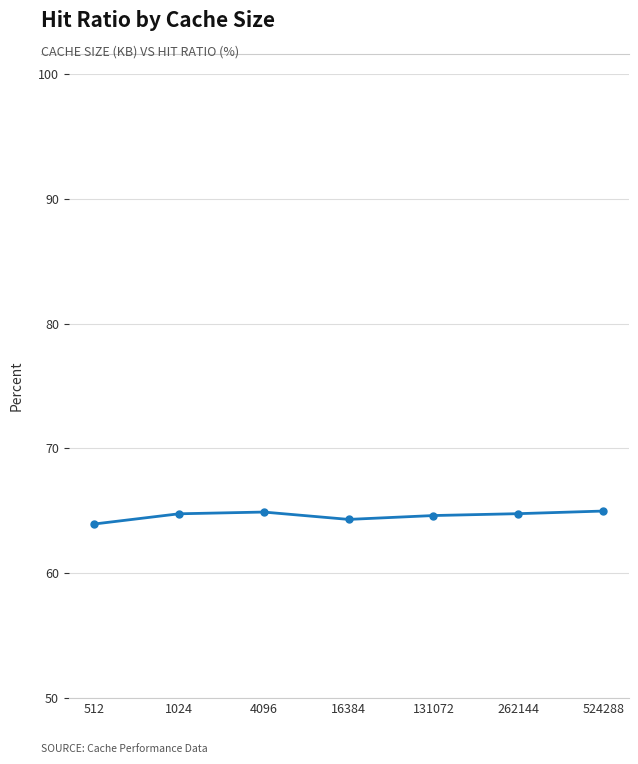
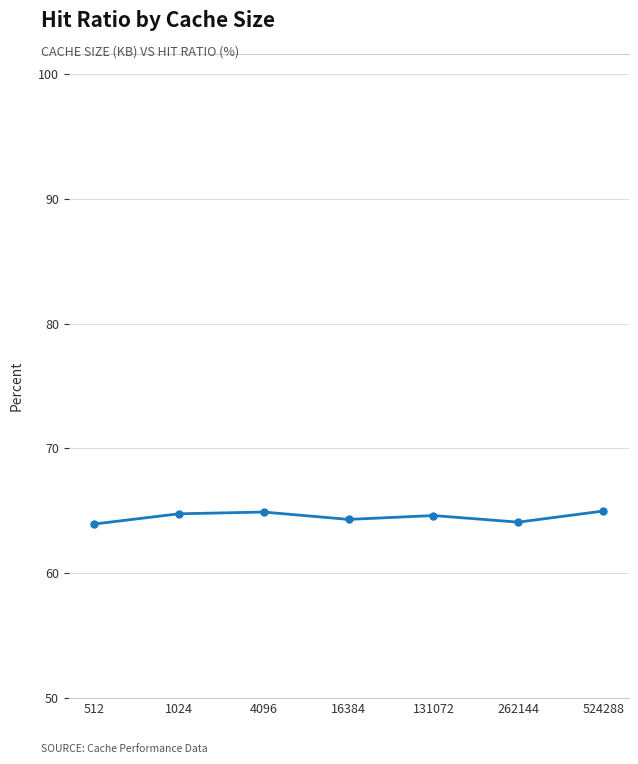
262144: 64.8 -> 64.1
